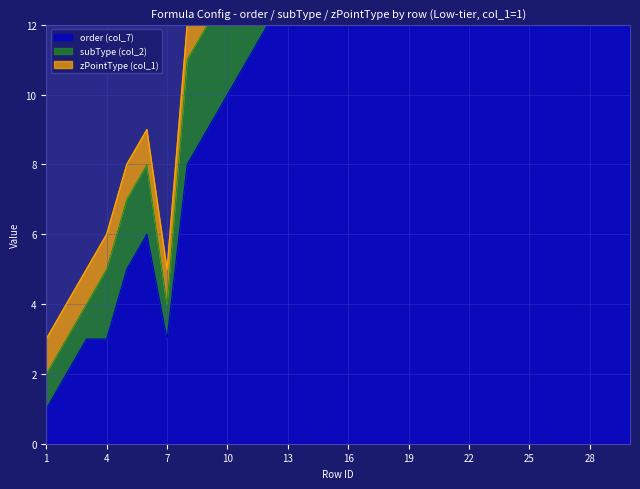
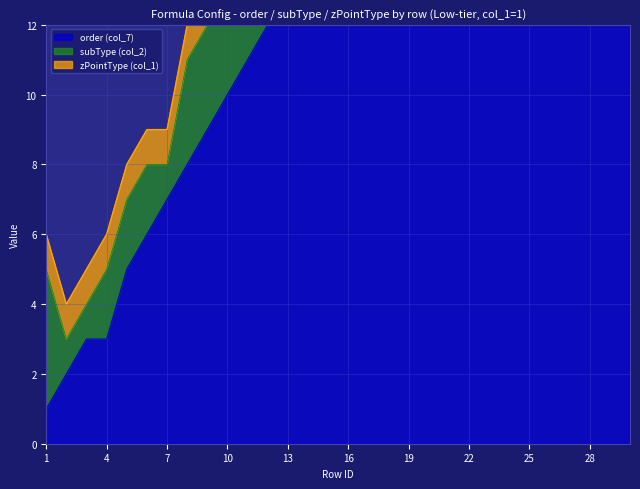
subType (col_2), 1: 1 -> 4
order (col_7), 7: 3 -> 7
